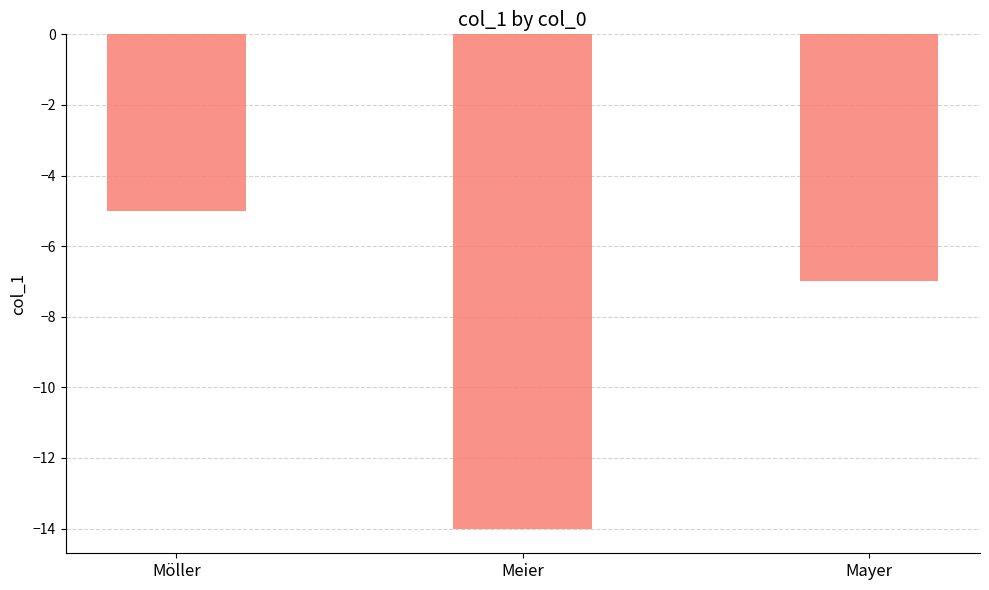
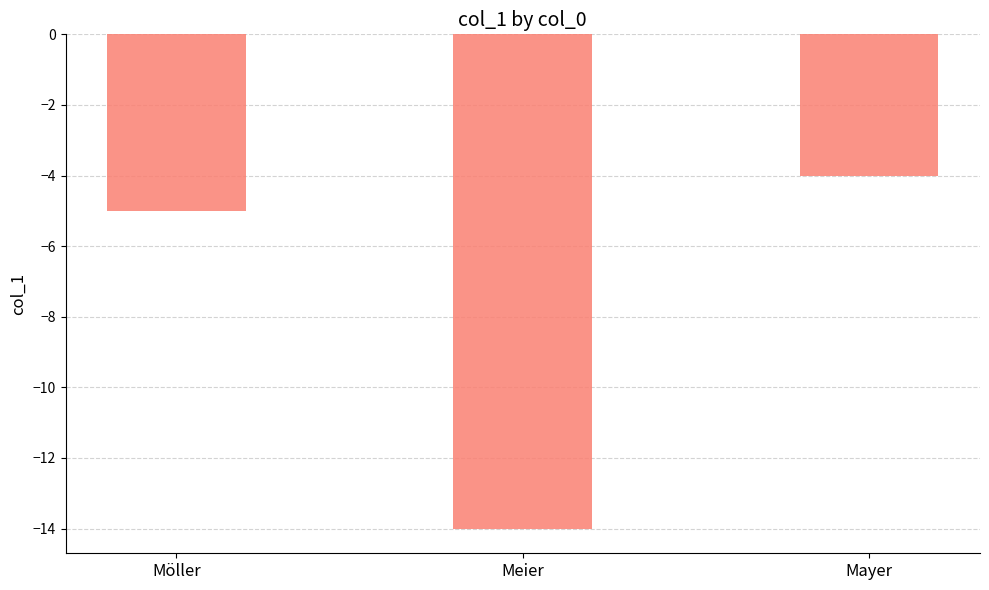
Mayer: -7 -> -4
